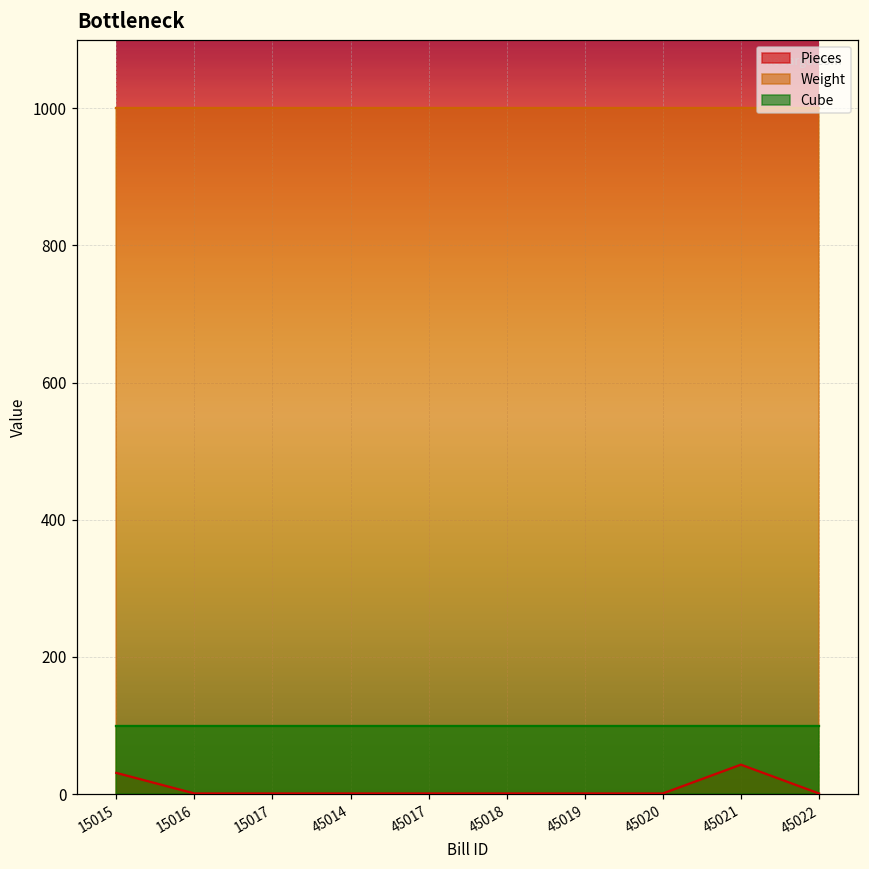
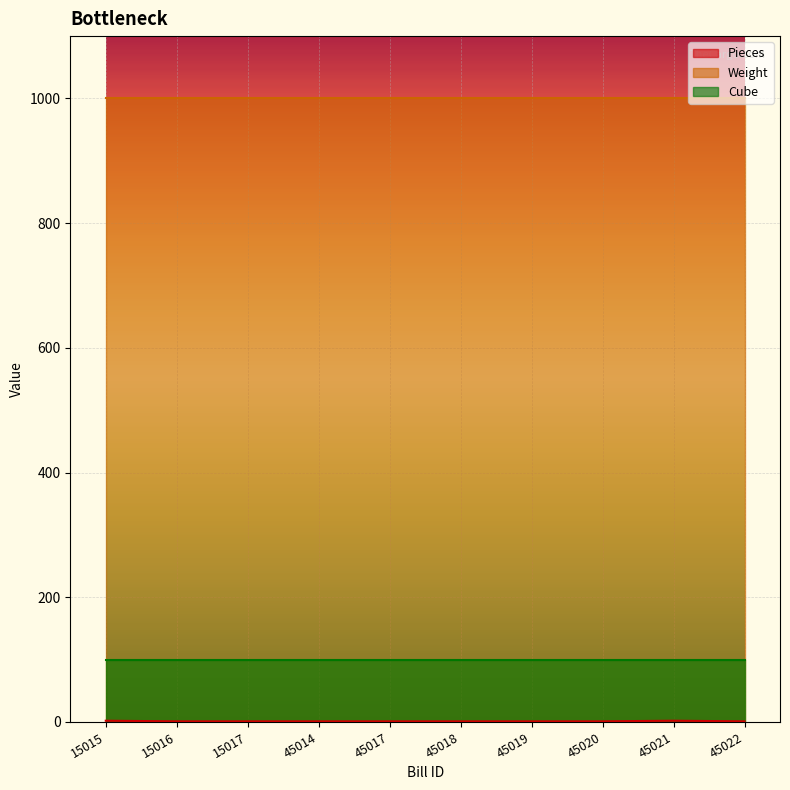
Pieces, 15015: 30 -> 0
Pieces, 45021: 40 -> 0
